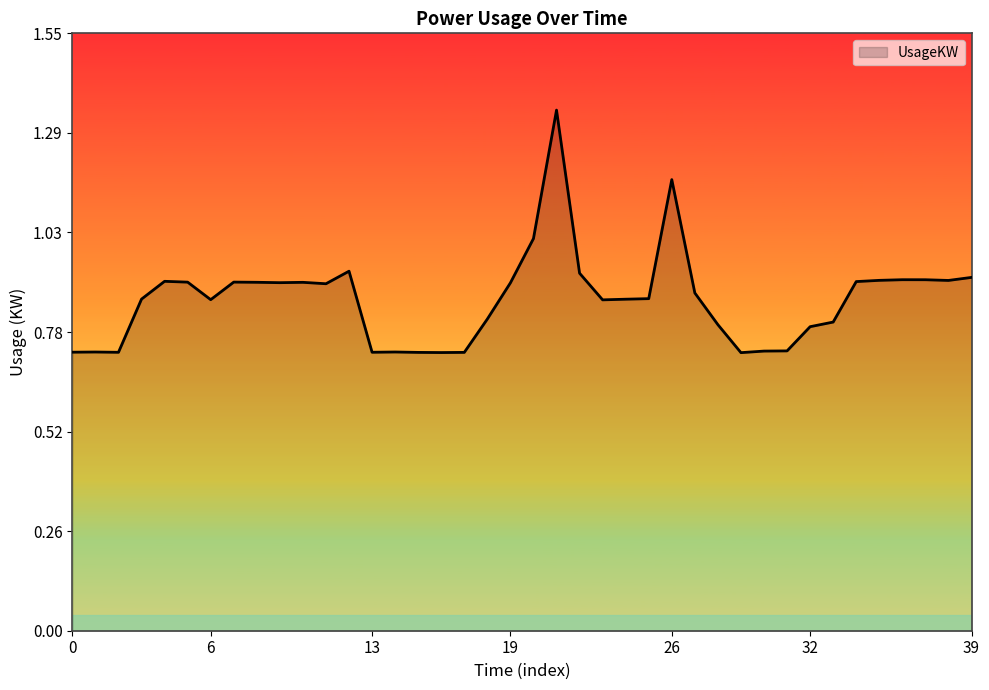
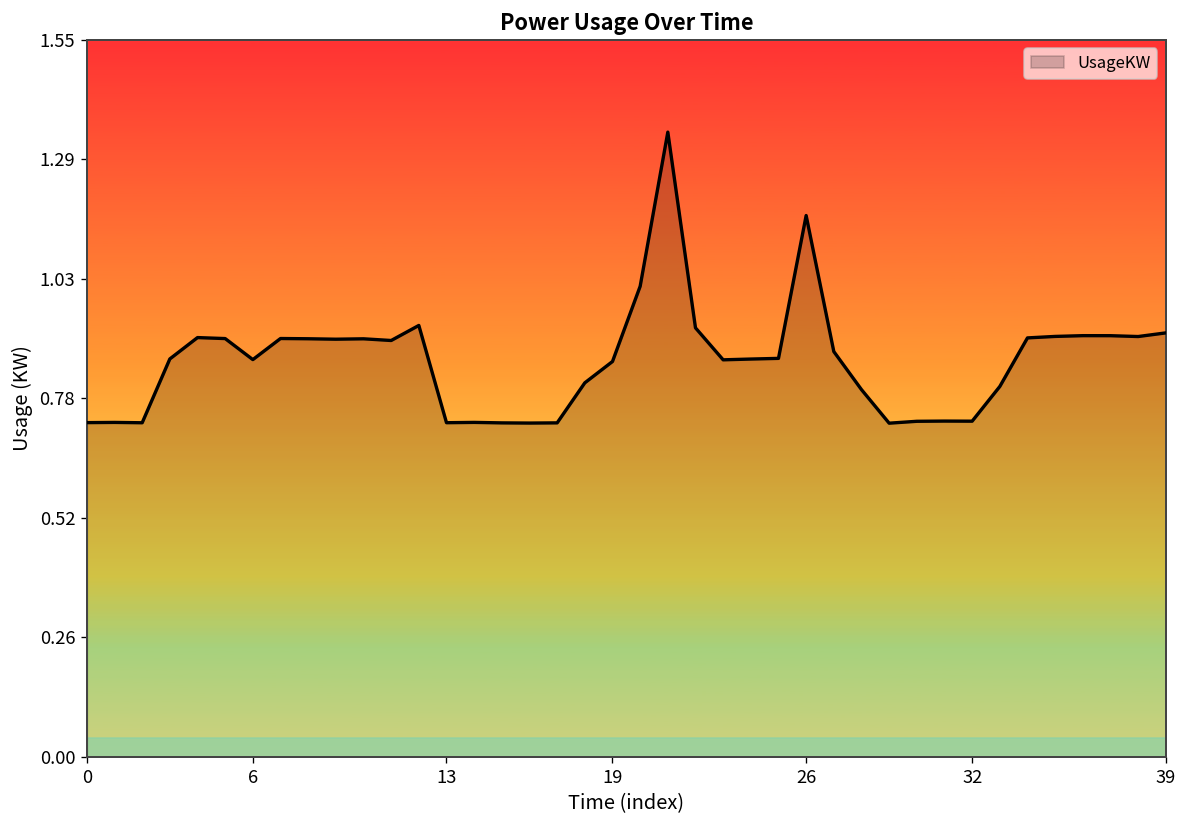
19: 0.90 -> 0.85
32: 0.79 -> 0.73
